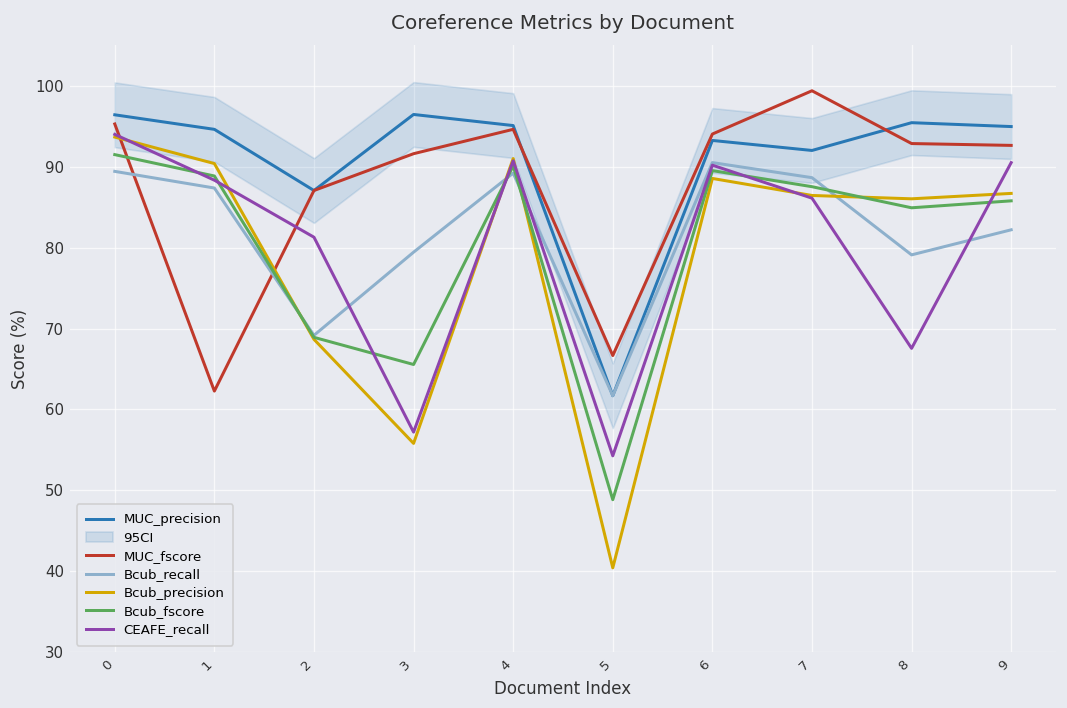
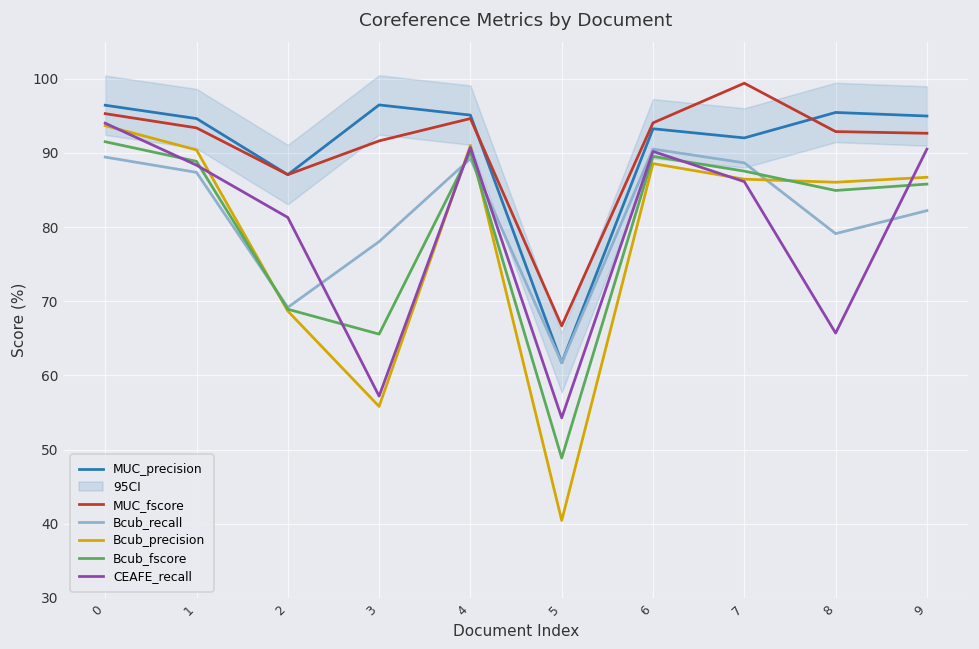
MUC_fscore, 1: 62 -> 93
Bcub_recall, 3: 79 -> 78
CEAFE_recall, 8: 68 -> 66
